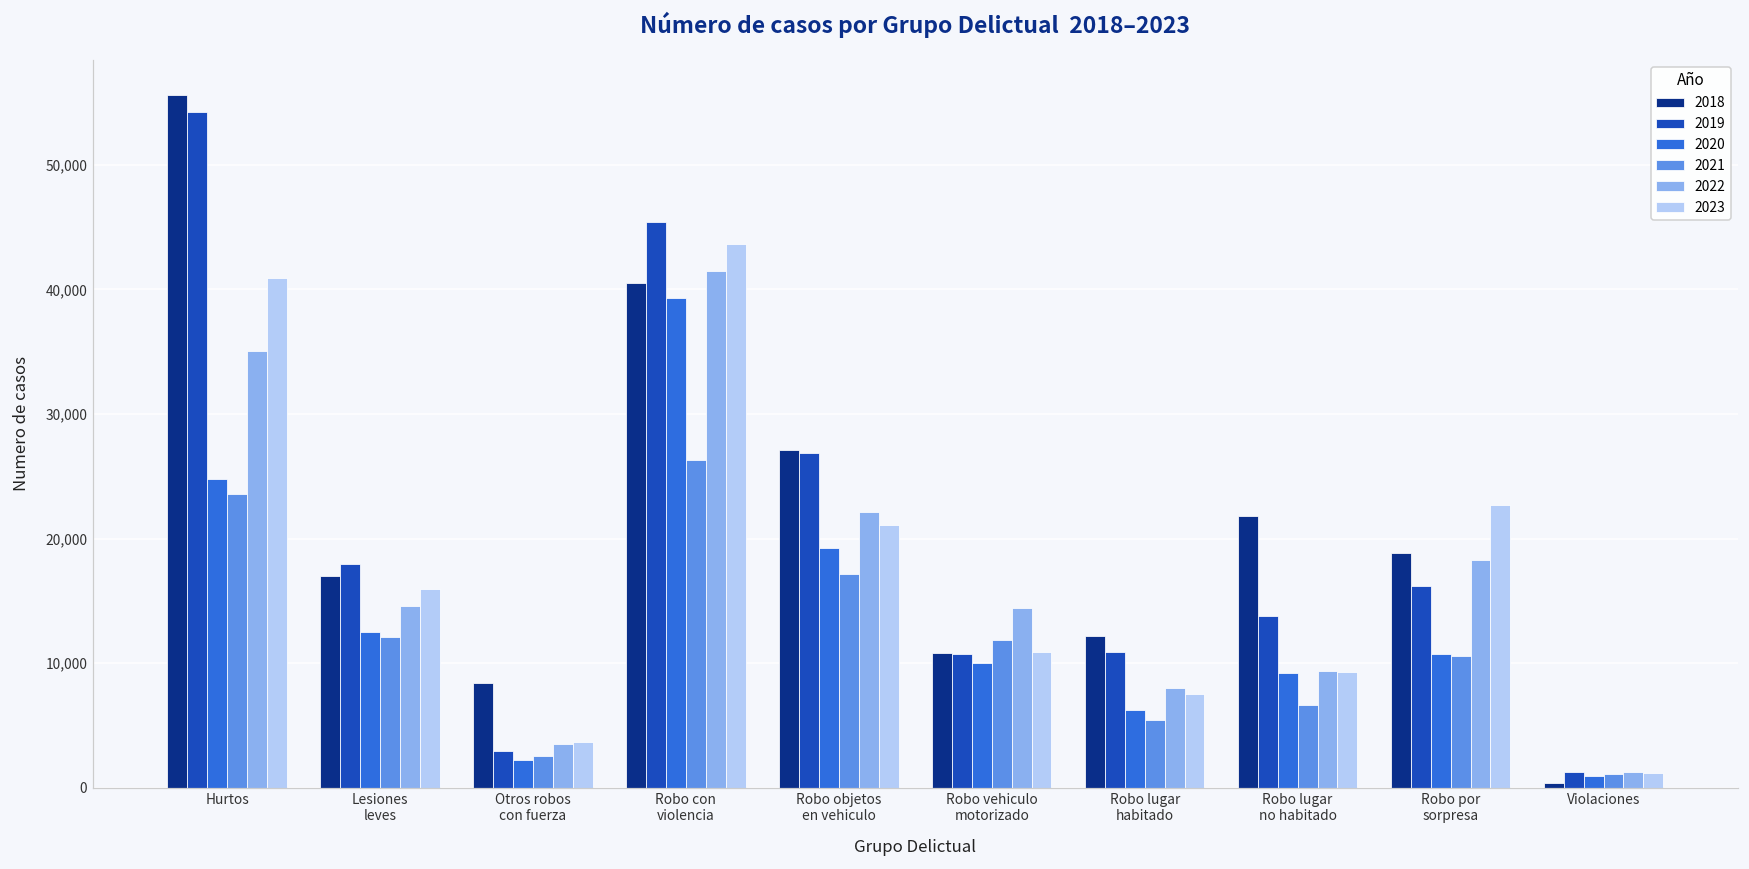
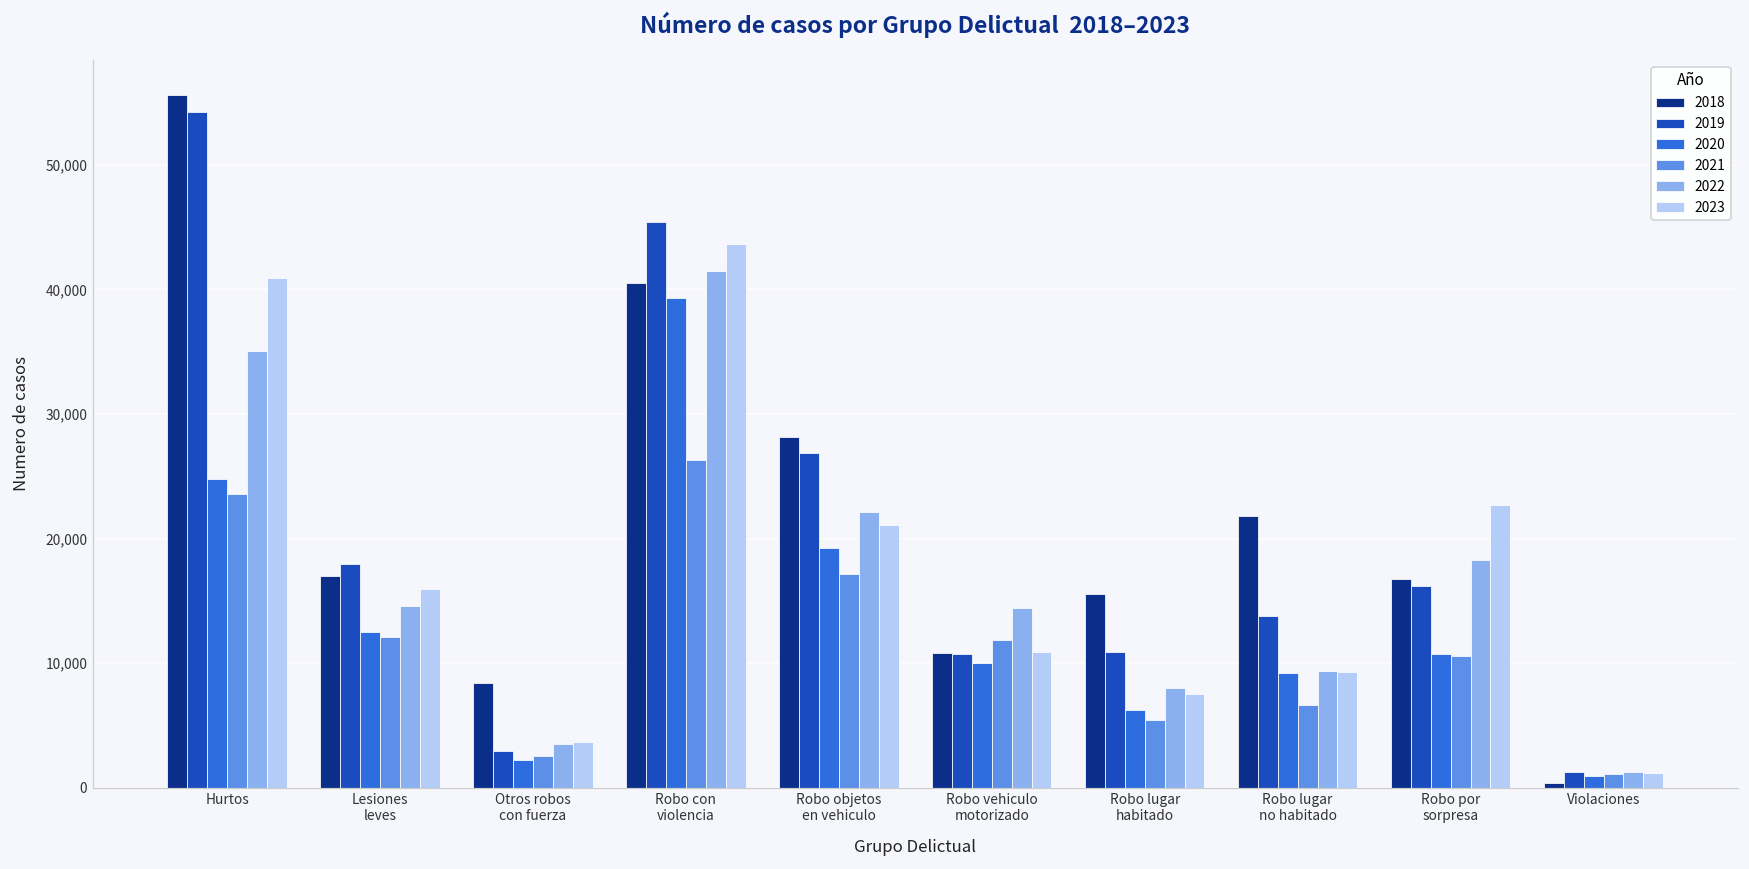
2018, Robo objetos en vehiculo: 27,100 -> 28,200
2018, Robo lugar habitado: 12,200 -> 15,500
2018, Robo por sorpresa: 18,900 -> 16,700
